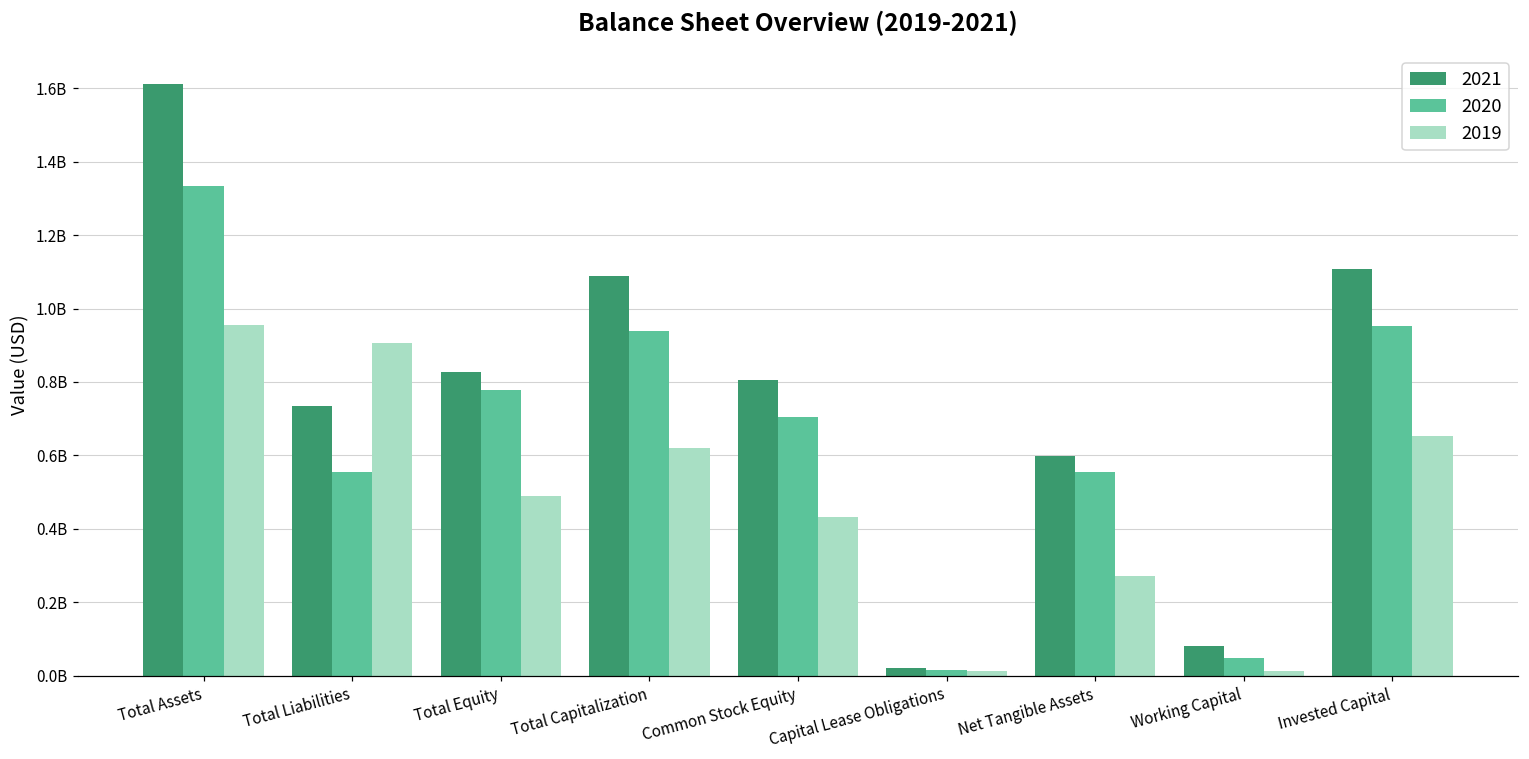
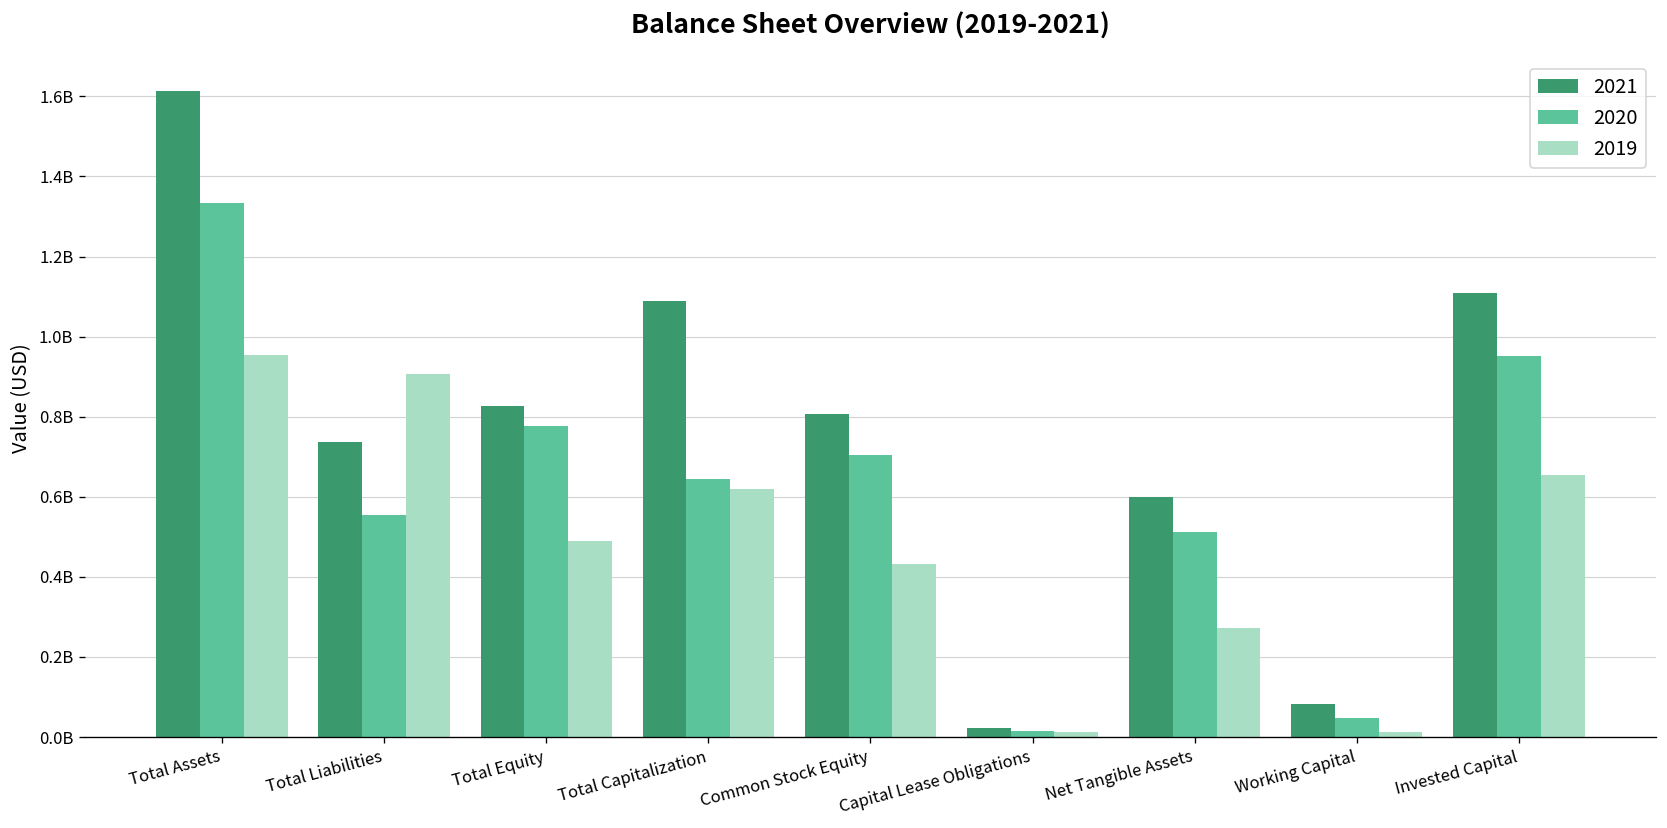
2020, Total Capitalization: 940000000 -> 640000000
2020, Net Tangible Assets: 560000000 -> 510000000
